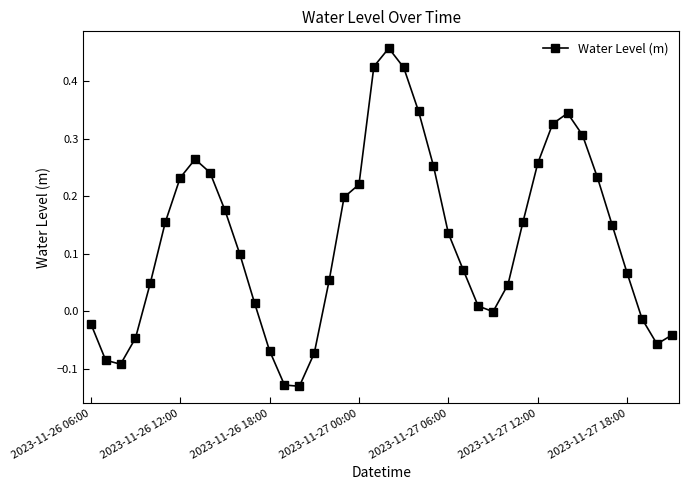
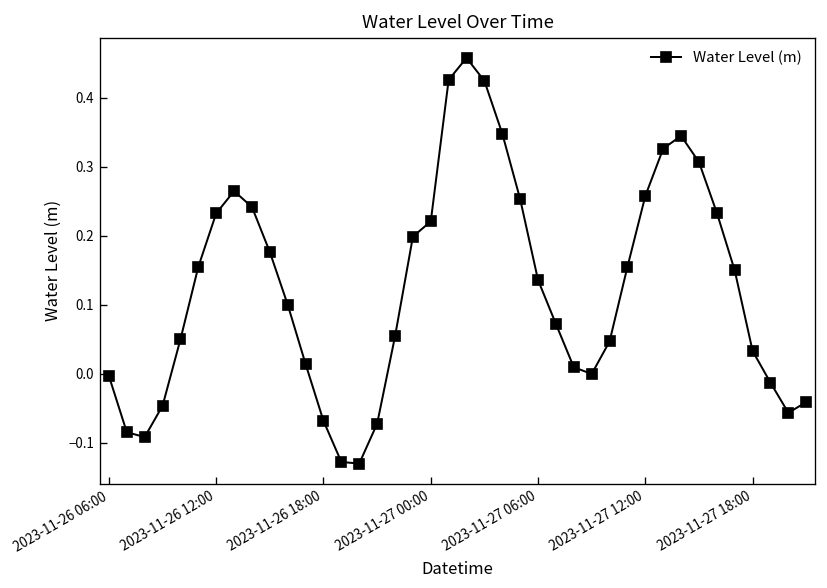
2023-11-26 06:00: -0.02 -> 0.00
2023-11-27 18:00: 0.07 -> 0.03
